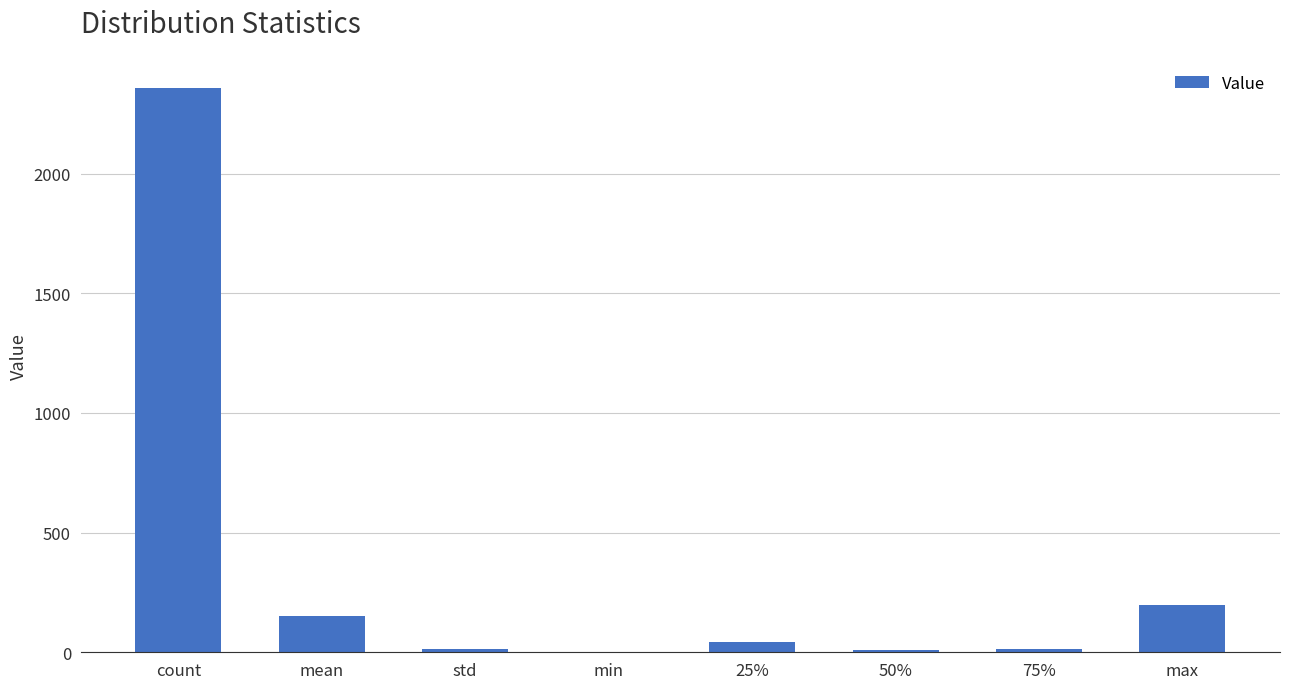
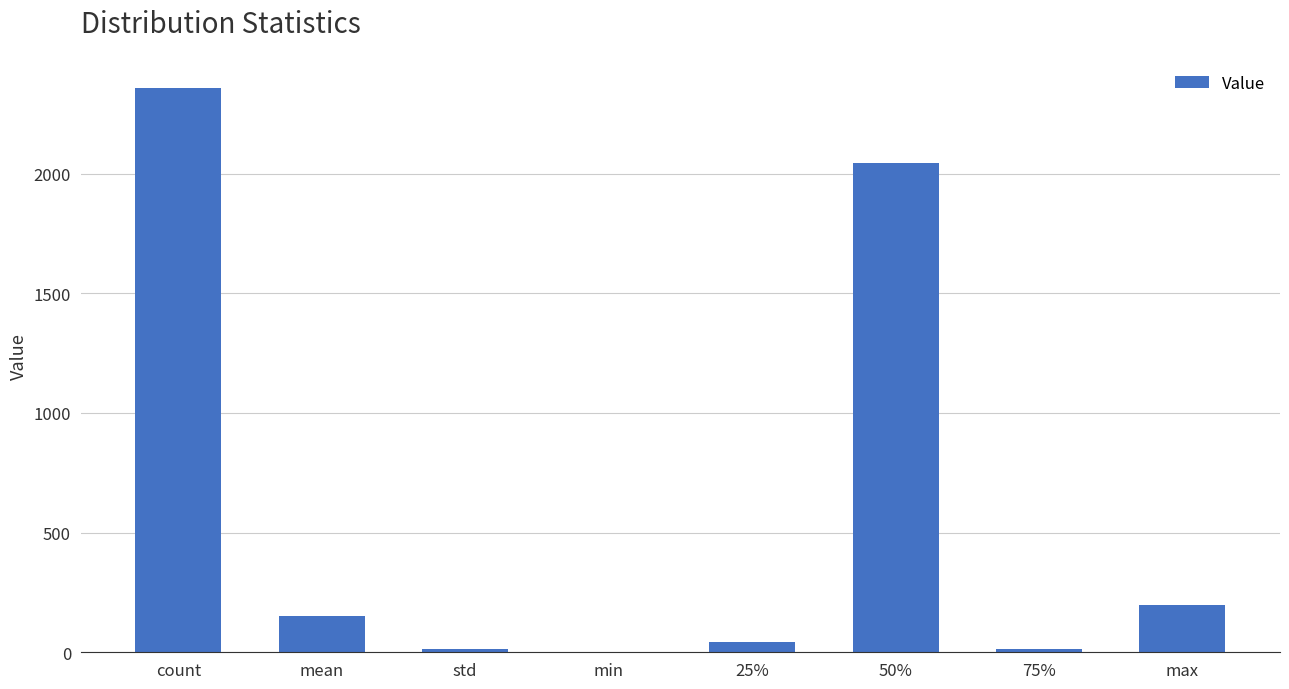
50%: 10 -> 2040
